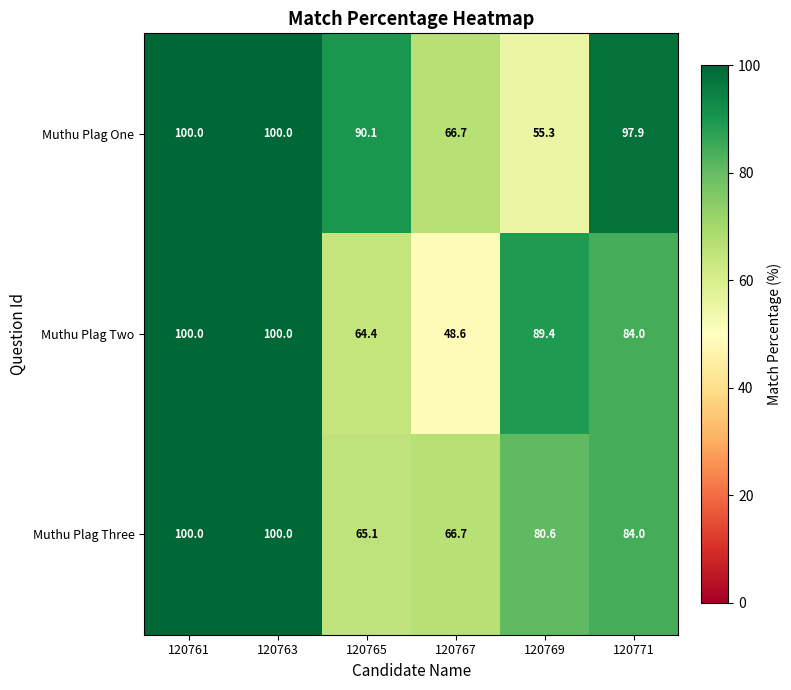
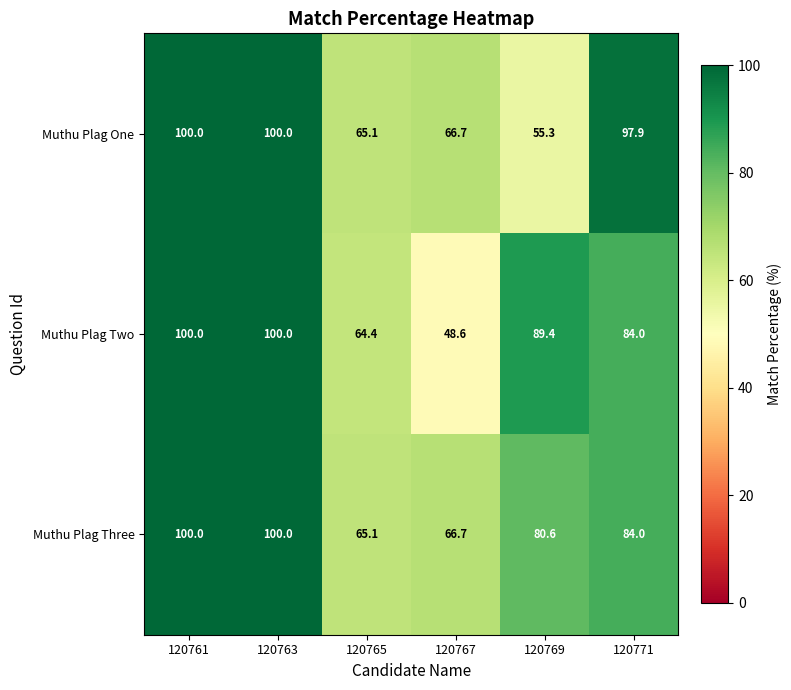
Muthu Plag One, 120765: 90.1 -> 65.1
